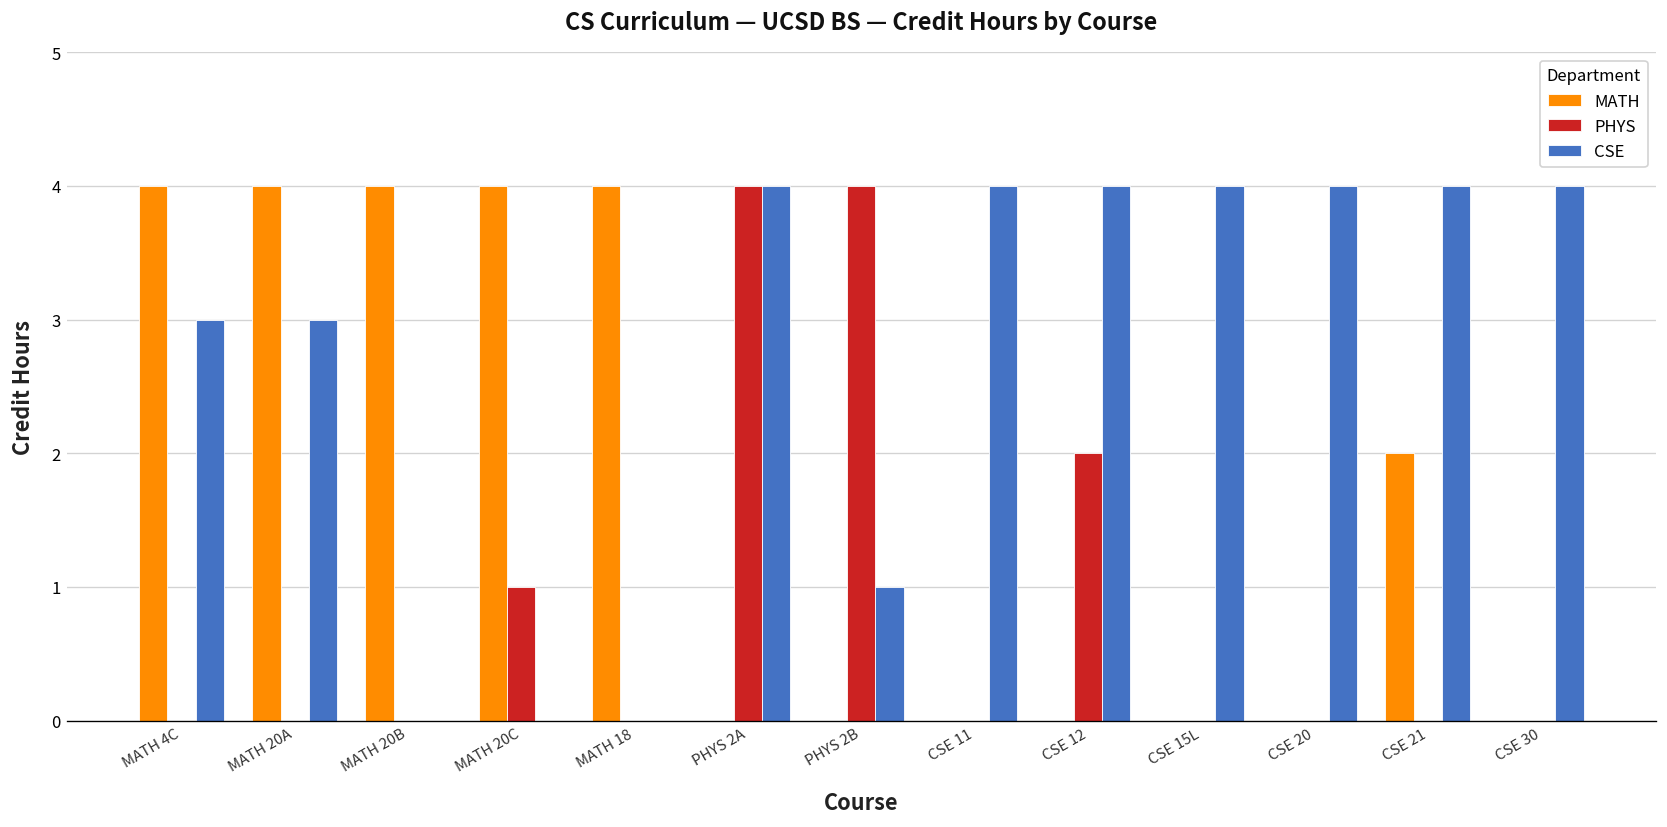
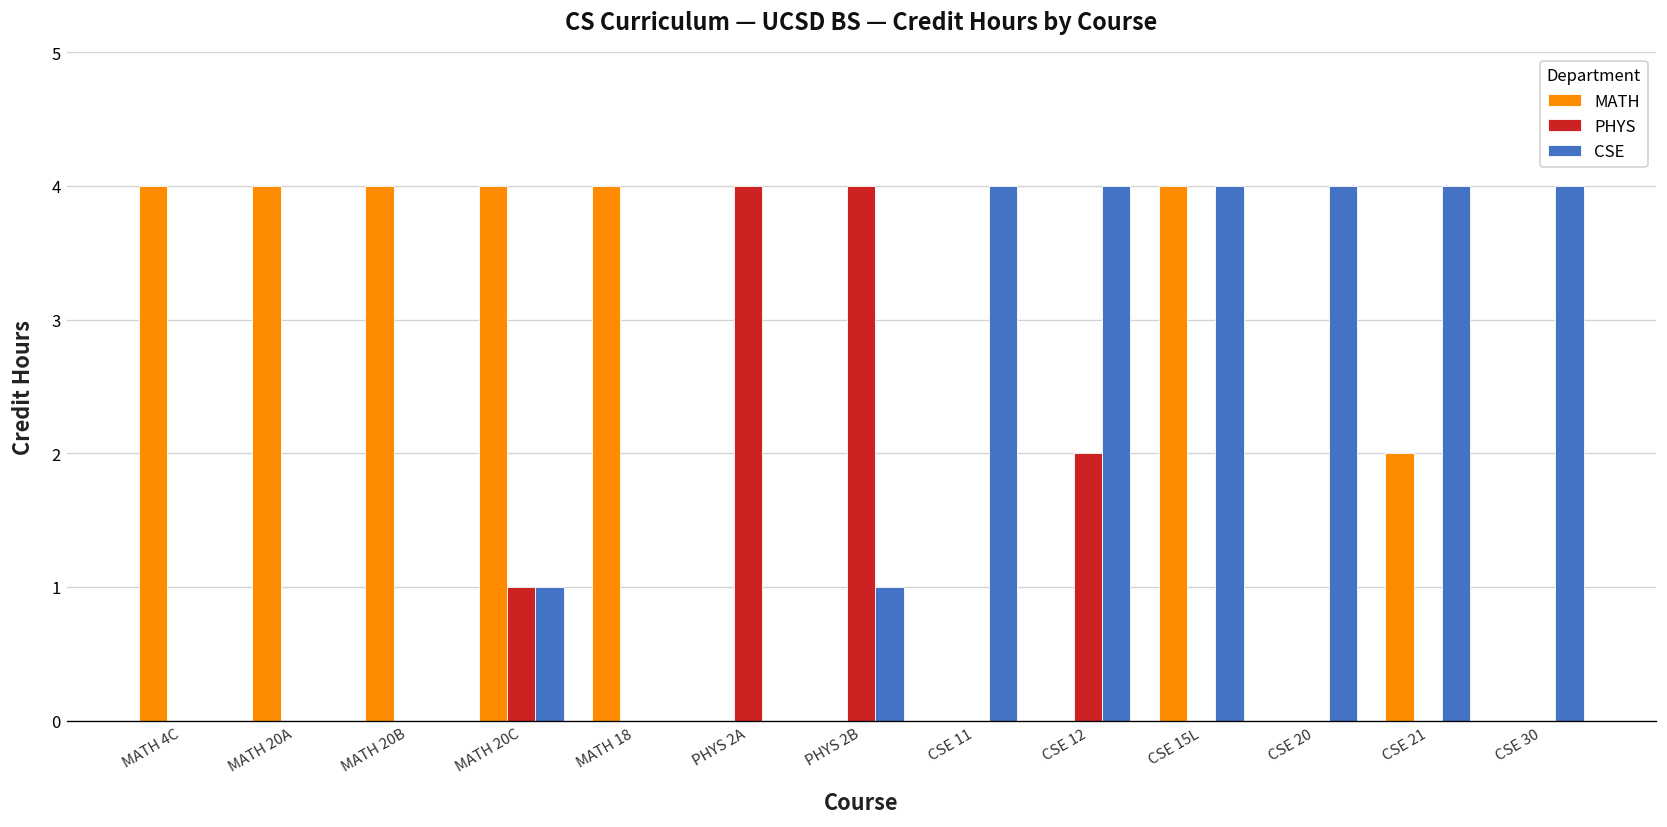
CSE, MATH 4C: 3 -> 0
CSE, MATH 20A: 3 -> 0
CSE, MATH 20C: 0 -> 1
CSE, PHYS 2A: 4 -> 0
MATH, CSE 15L: 0 -> 4
